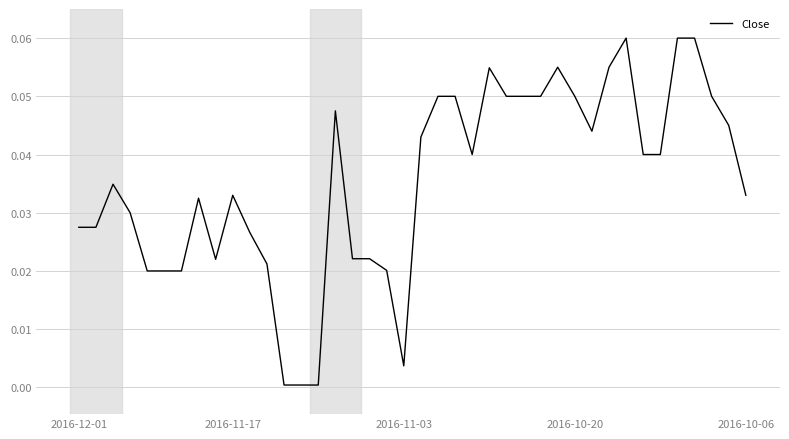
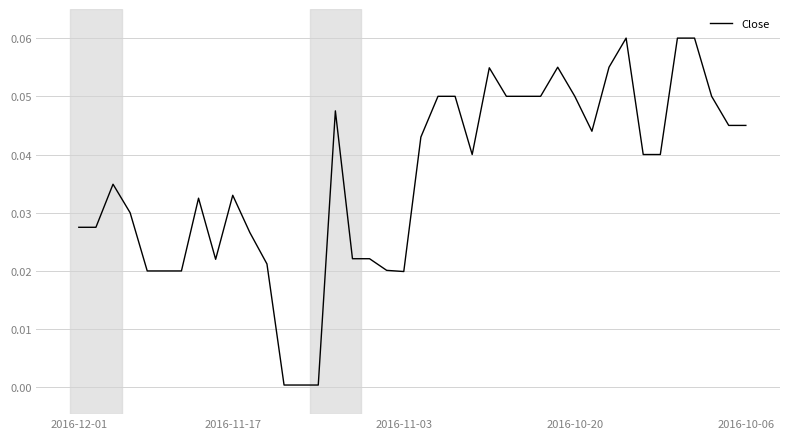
2016-11-03: 0.004 -> 0.020
2016-10-06: 0.033 -> 0.045
